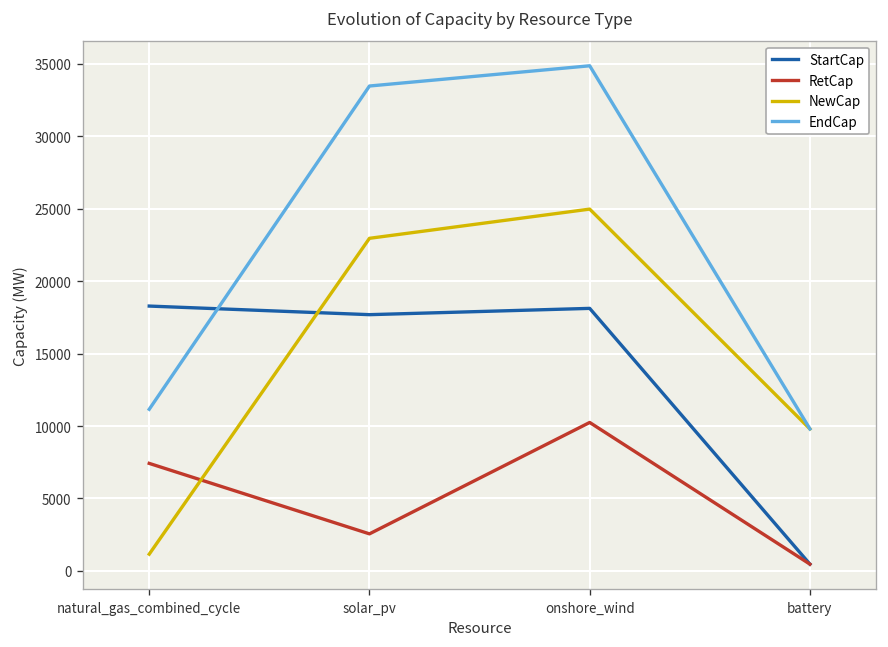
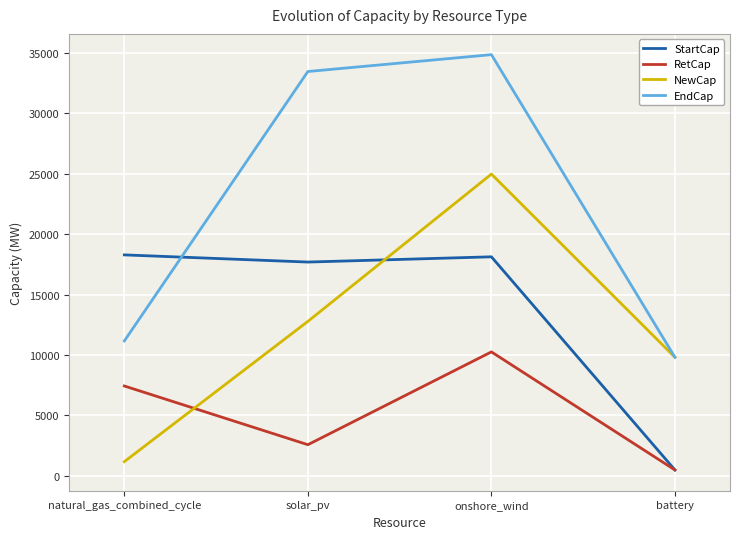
NewCap, solar_pv: 23000 -> 12800
